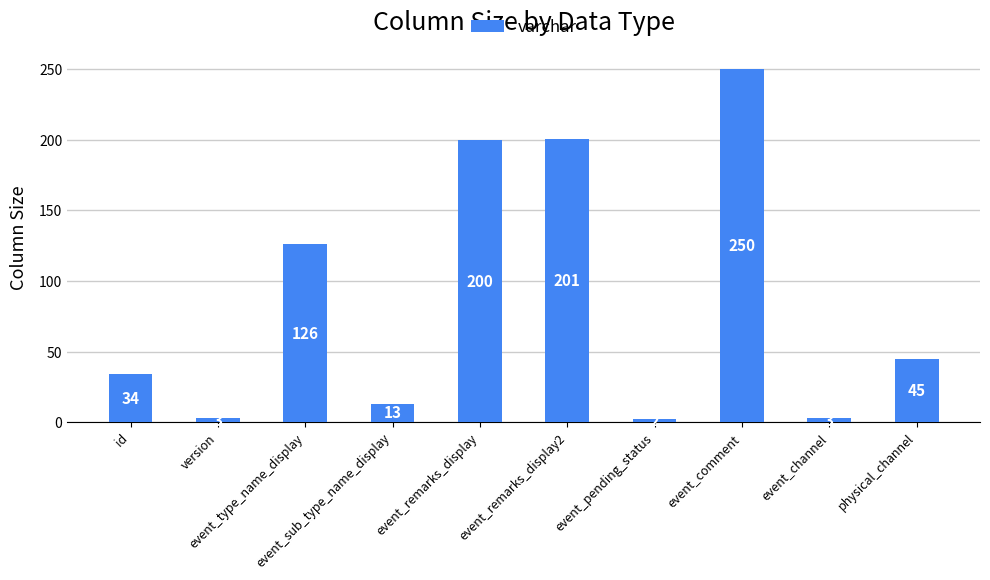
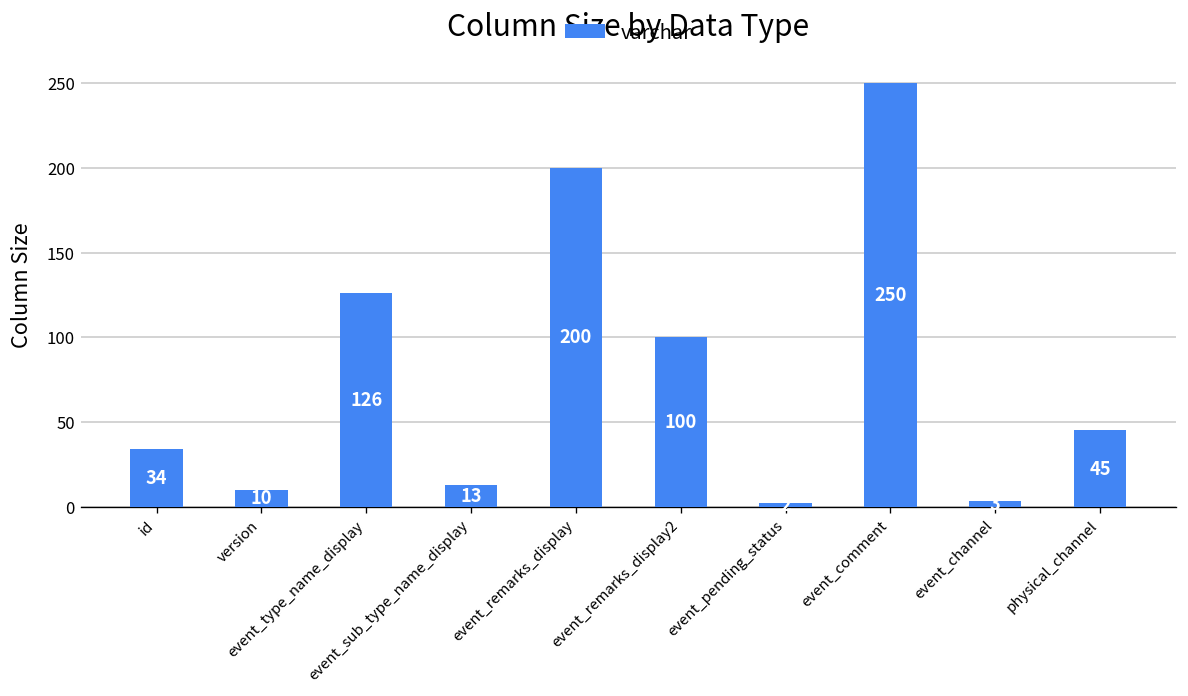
version: 3 -> 10
event_remarks_display2: 201 -> 100
